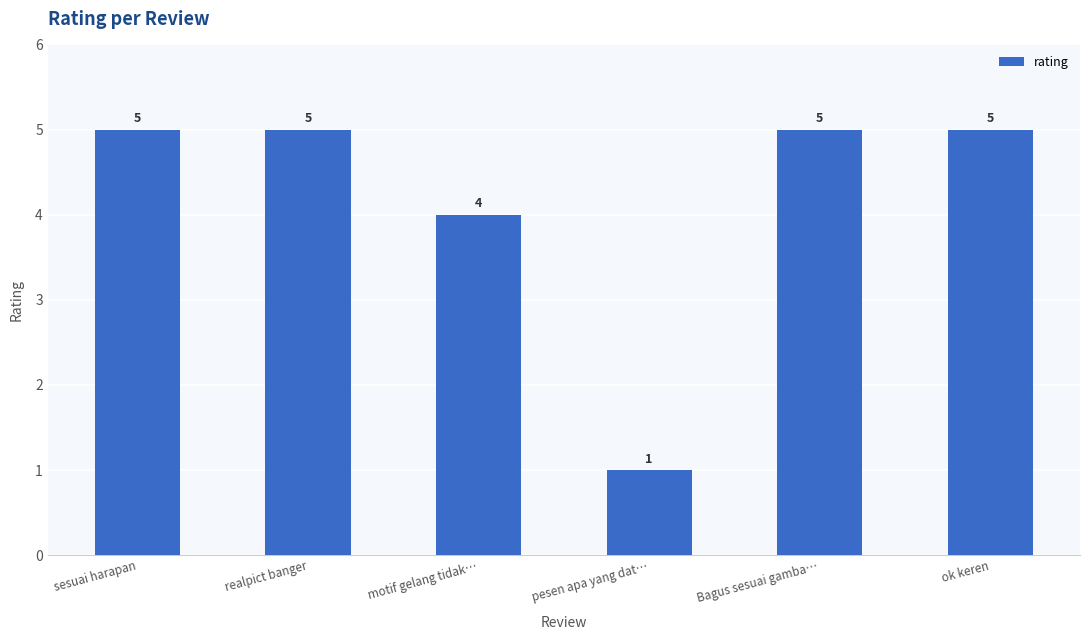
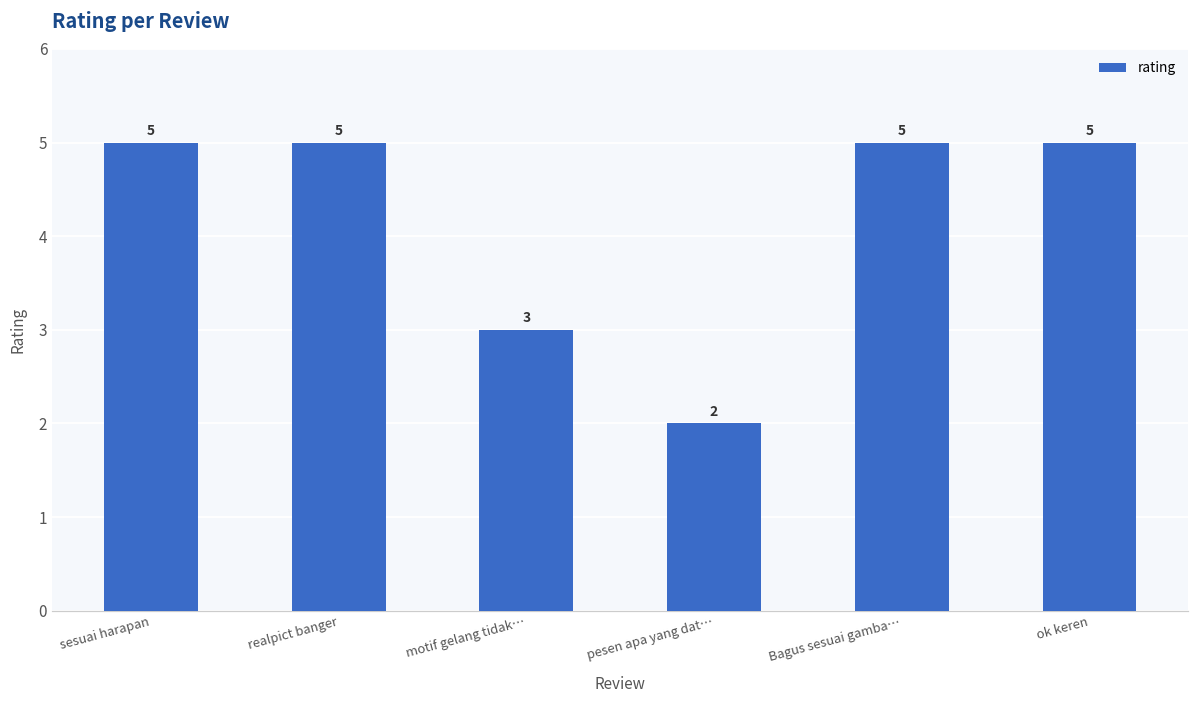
motif gelang tidak…: 4 -> 3
pesen apa yang dat…: 1 -> 2
